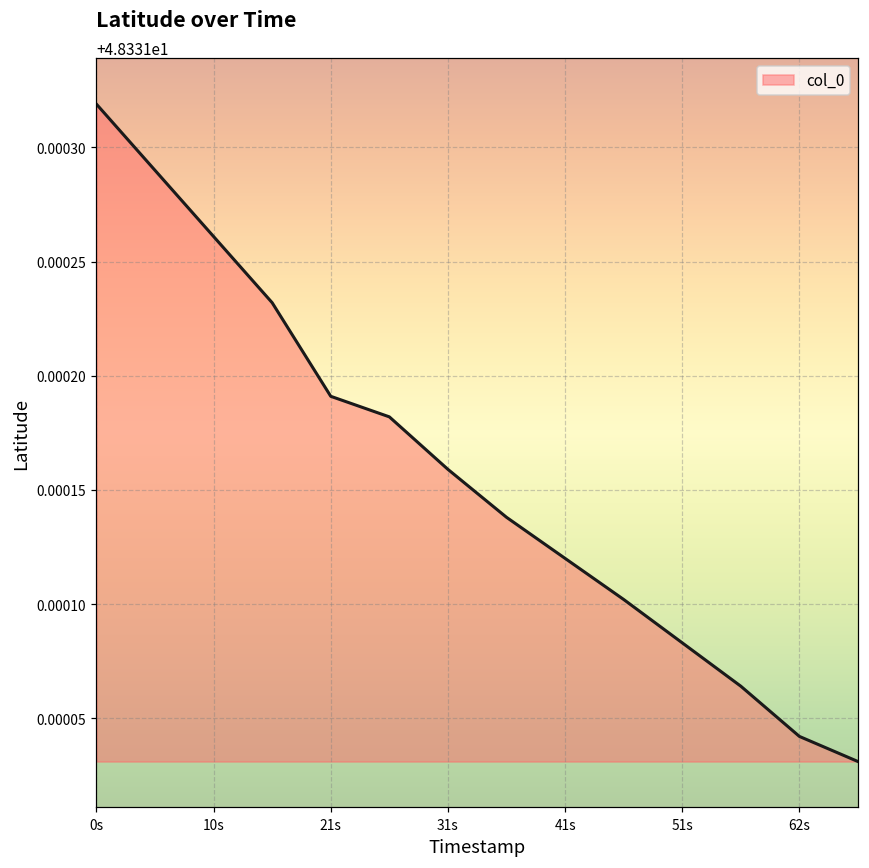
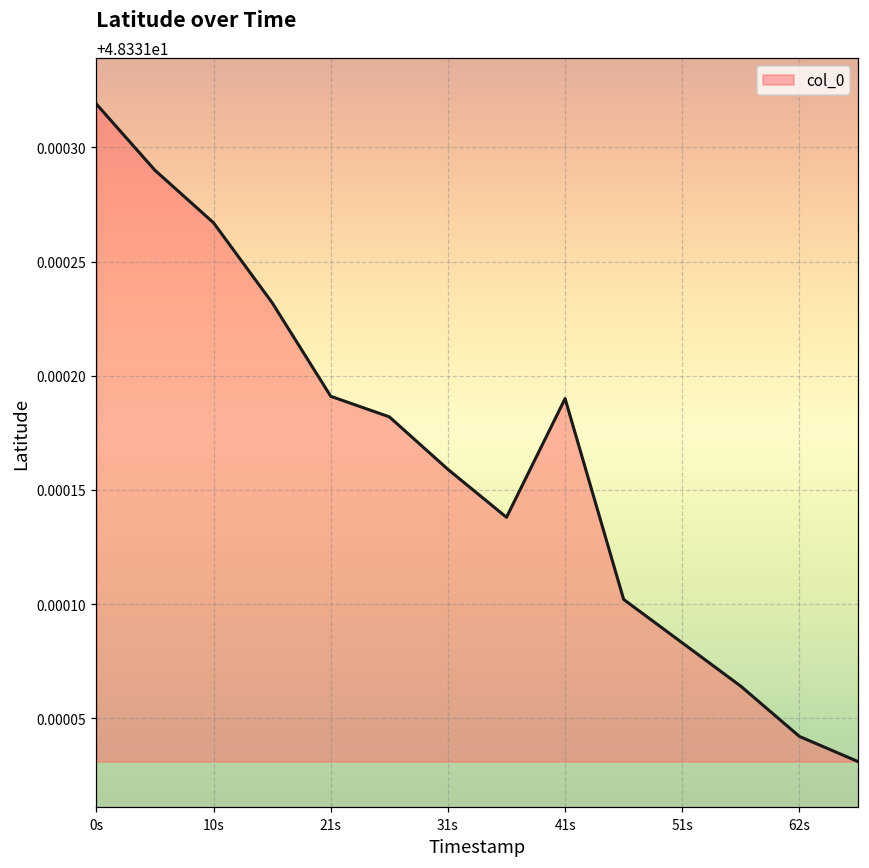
10s: 48.331261 -> 48.331267
41s: 48.33112 -> 48.33119
